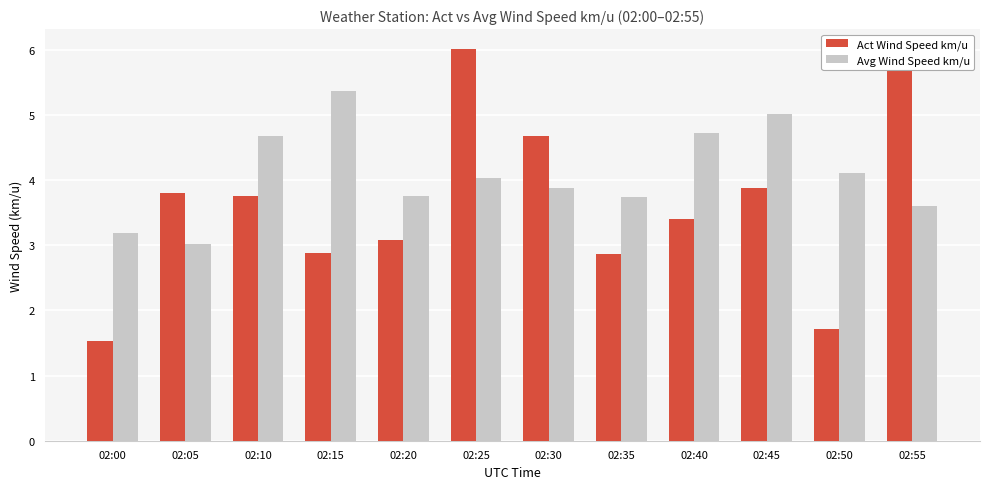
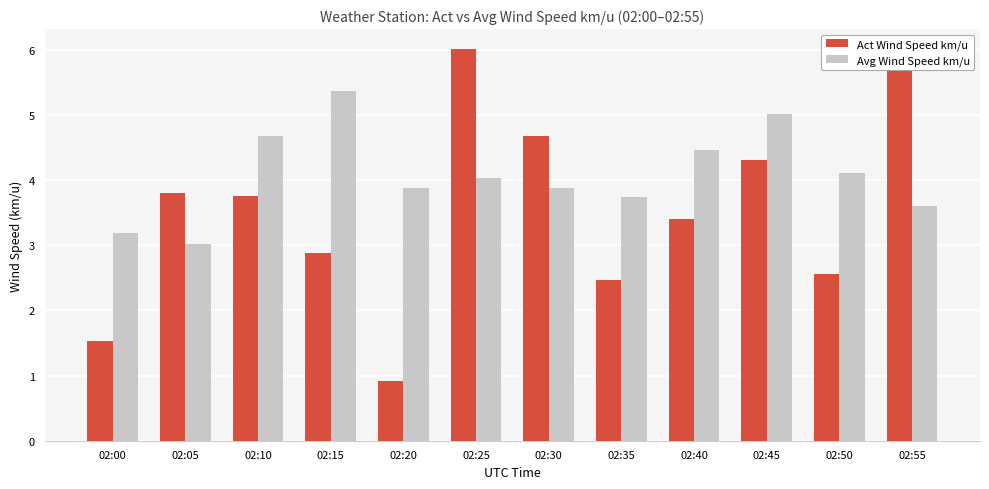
Act Wind Speed km/u, 02:20: 3.1 -> 0.9
Avg Wind Speed km/u, 02:20: 3.8 -> 3.9
Act Wind Speed km/u, 02:35: 2.9 -> 2.5
Avg Wind Speed km/u, 02:40: 4.7 -> 4.5
Act Wind Speed km/u, 02:45: 3.9 -> 4.3
Act Wind Speed km/u, 02:50: 1.7 -> 2.6
